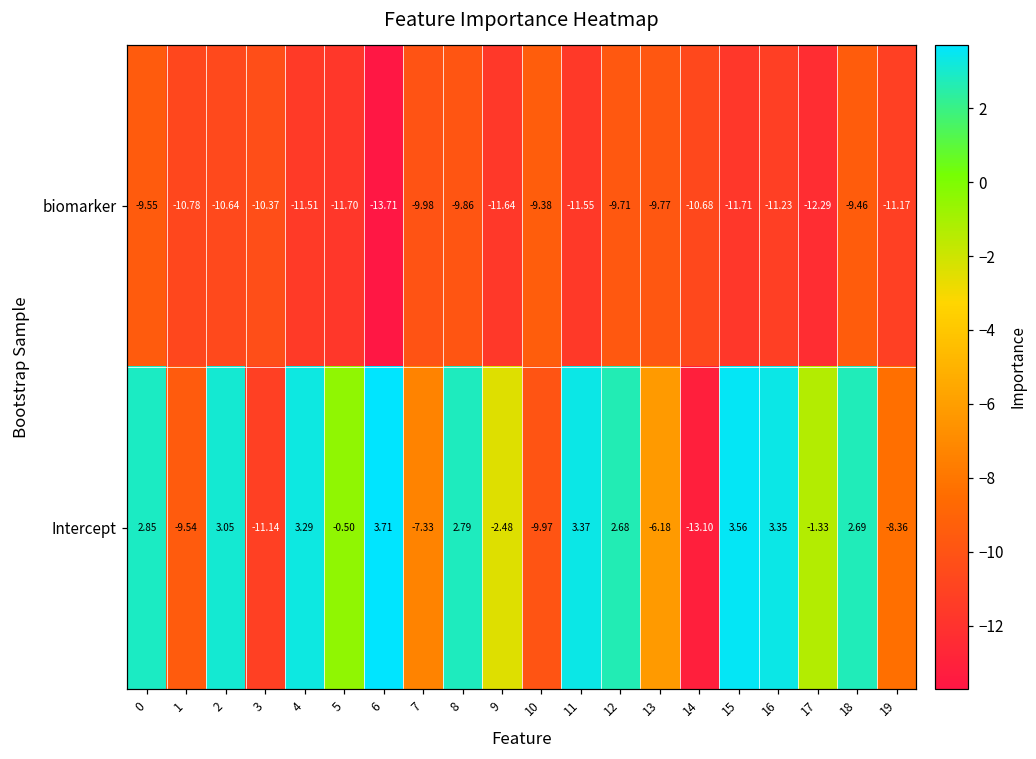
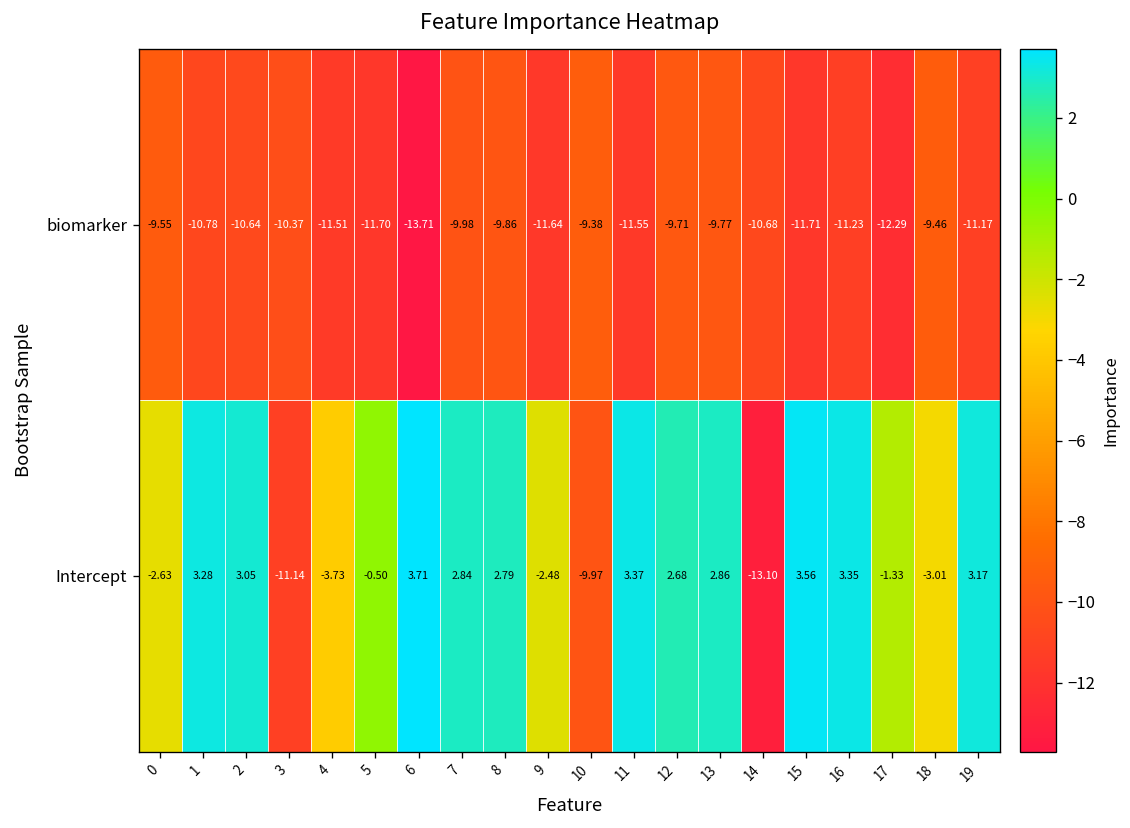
Intercept, 0: 2.85 -> -2.63
Intercept, 1: -9.54 -> 3.28
Intercept, 4: 3.29 -> -3.73
Intercept, 7: -7.33 -> 2.84
Intercept, 13: -6.18 -> 2.86
Intercept, 18: 2.69 -> -3.01
Intercept, 19: -8.36 -> 3.17
